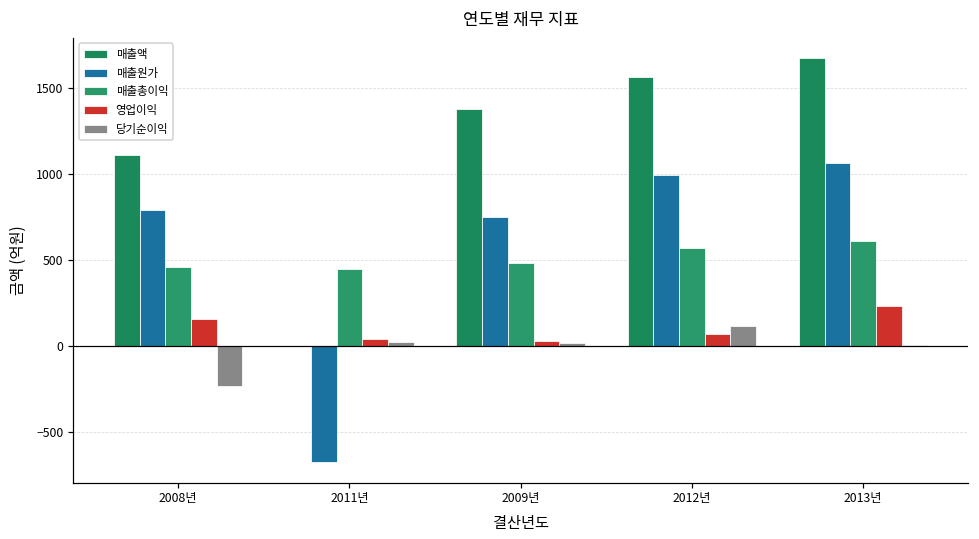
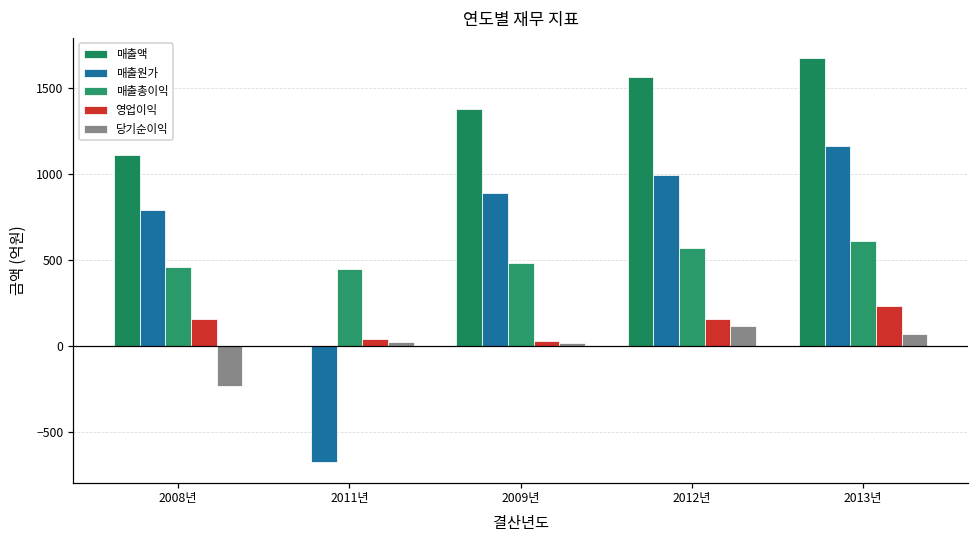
매출원가, 2009년: 750 -> 890
영업이익, 2012년: 70 -> 160
매출원가, 2013년: 1060 -> 1160
당기순이익, 2013년: 10 -> 70
